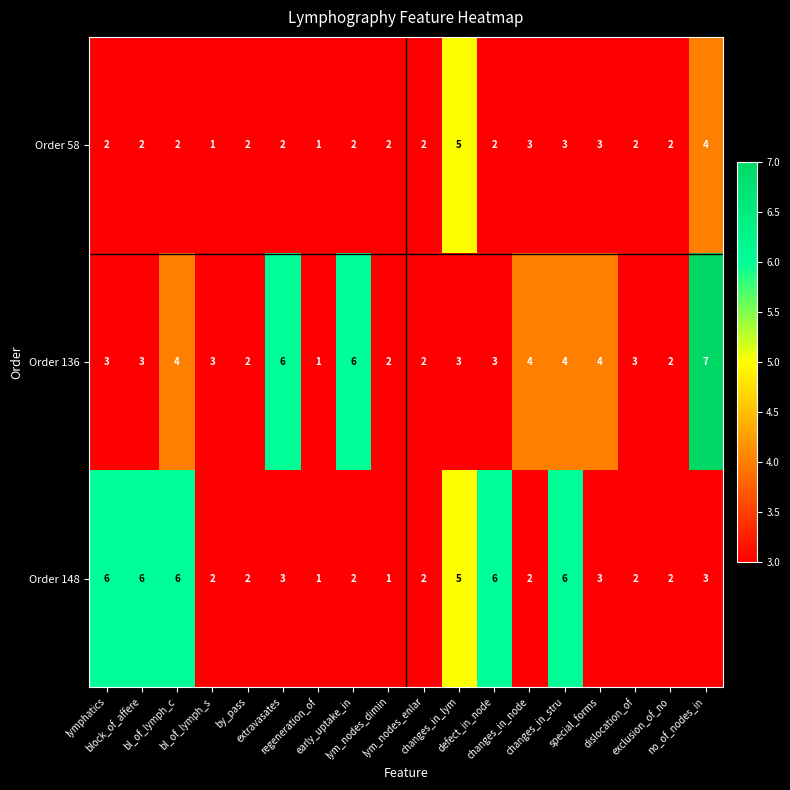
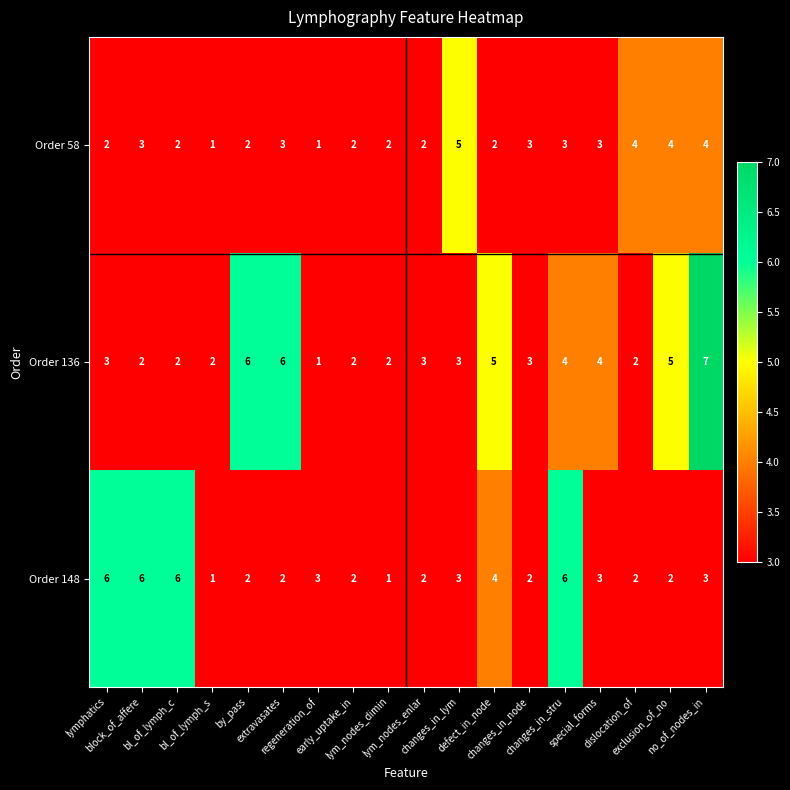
Order 58, block_of_affere: 2 -> 3
Order 58, extravasates: 2 -> 3
Order 58, dislocation_of: 2 -> 4
Order 58, exclusion_of_no: 2 -> 4
Order 136, block_of_affere: 3 -> 2
Order 136, bl_of_lymph_c: 4 -> 2
Order 136, bl_of_lymph_s: 3 -> 2
Order 136, by_pass: 2 -> 6
Order 136, early_uptake_in: 6 -> 2
Order 136, lym_nodes_enlar: 2 -> 3
Order 136, defect_in_node: 3 -> 5
Order 136, changes_in_node: 4 -> 3
Order 136, dislocation_of: 3 -> 2
Order 136, exclusion_of_no: 2 -> 5
Order 148, bl_of_lymph_s: 2 -> 1
Order 148, extravasates: 3 -> 2
Order 148, regeneration_of: 1 -> 3
Order 148, changes_in_lym: 5 -> 3
Order 148, defect_in_node: 6 -> 4
